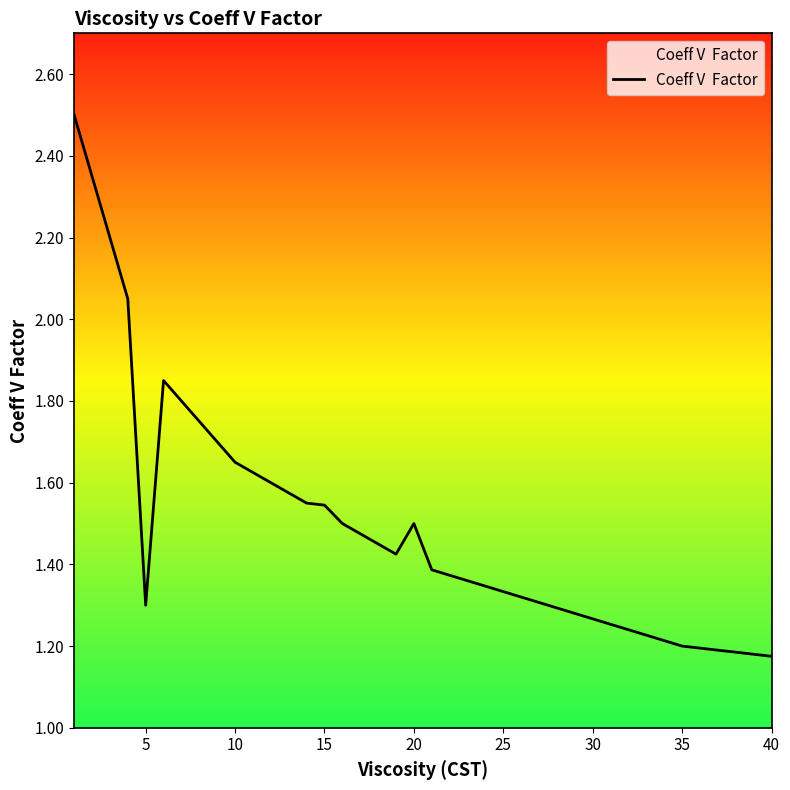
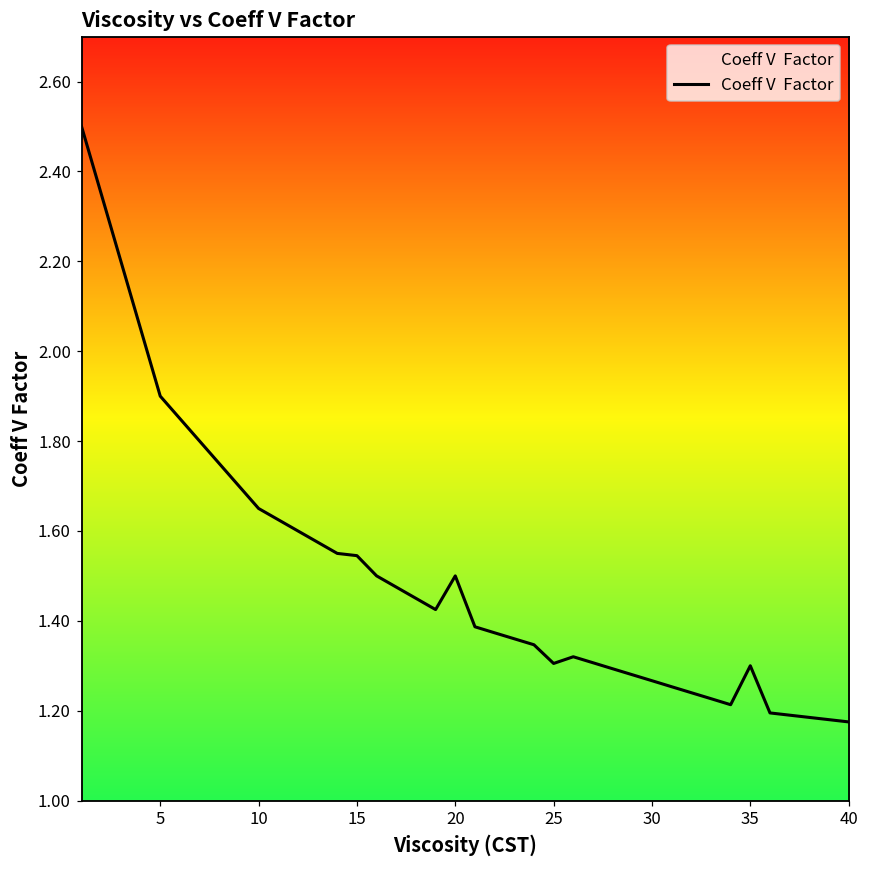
5: 1.3 -> 1.9
25: 1.33 -> 1.31
35: 1.2 -> 1.3
